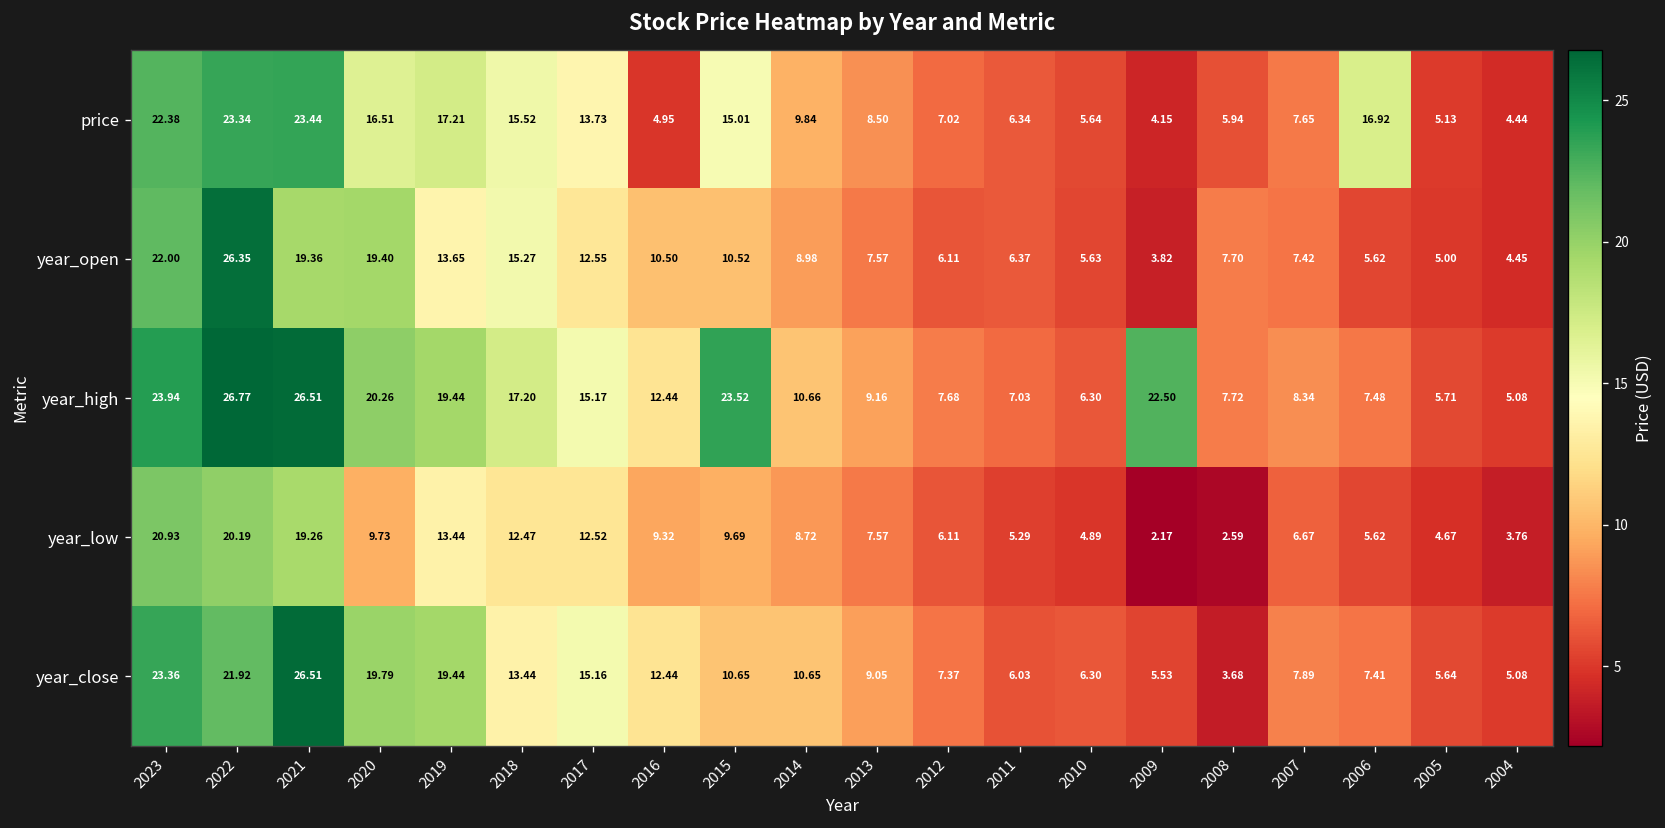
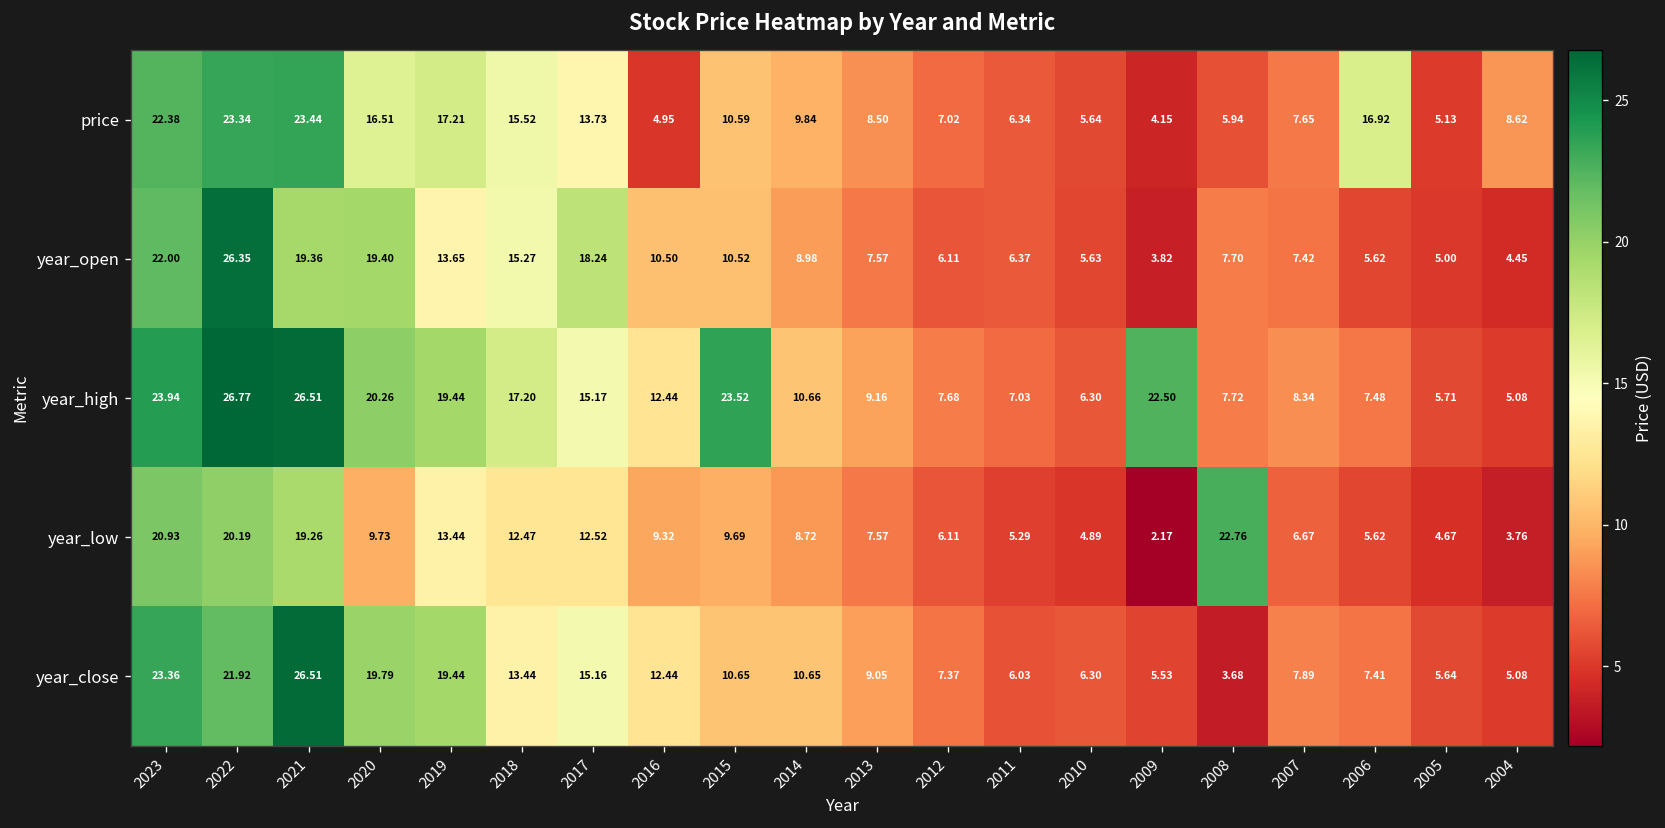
price, 2015: 15.01 -> 10.59
price, 2004: 4.44 -> 8.62
year_open, 2017: 12.55 -> 18.24
year_low, 2008: 2.59 -> 22.76
